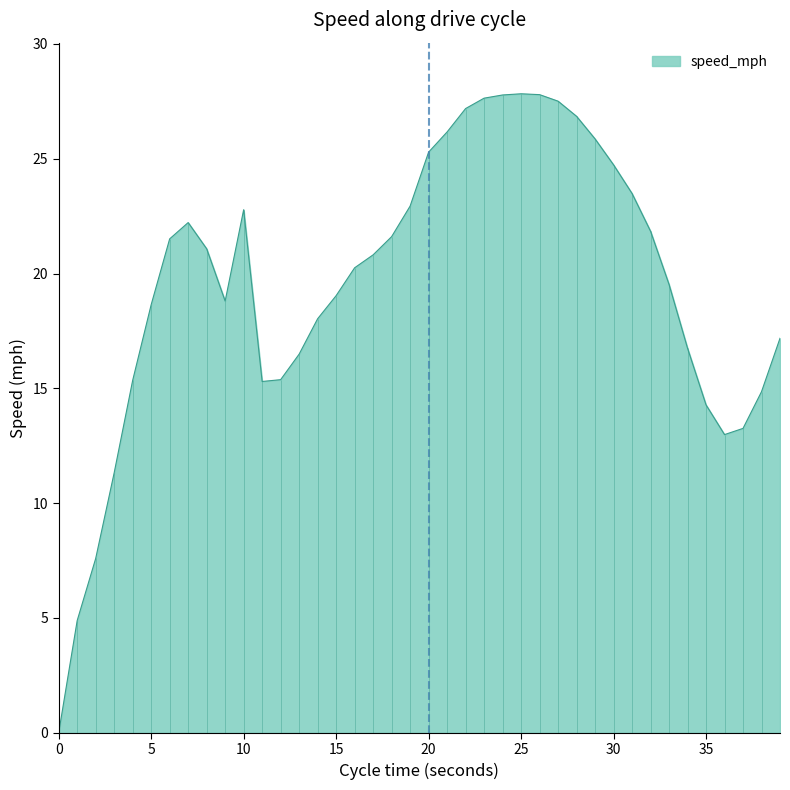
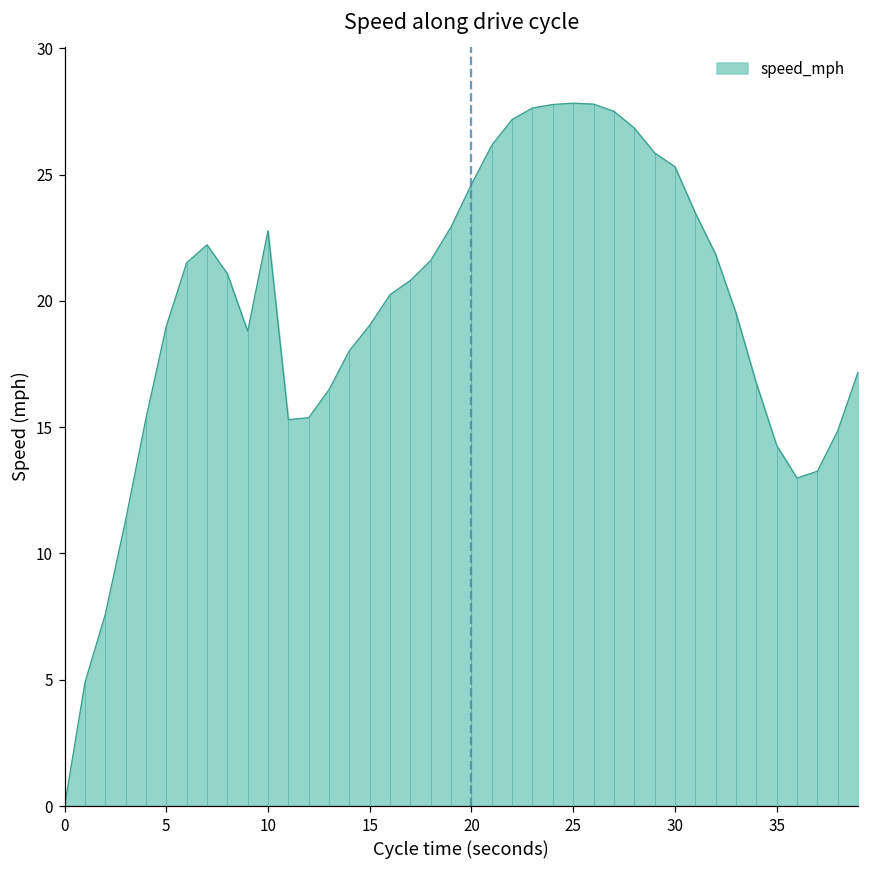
5: 18.6 -> 19.0
20: 25.3 -> 24.6
30: 24.7 -> 25.3
